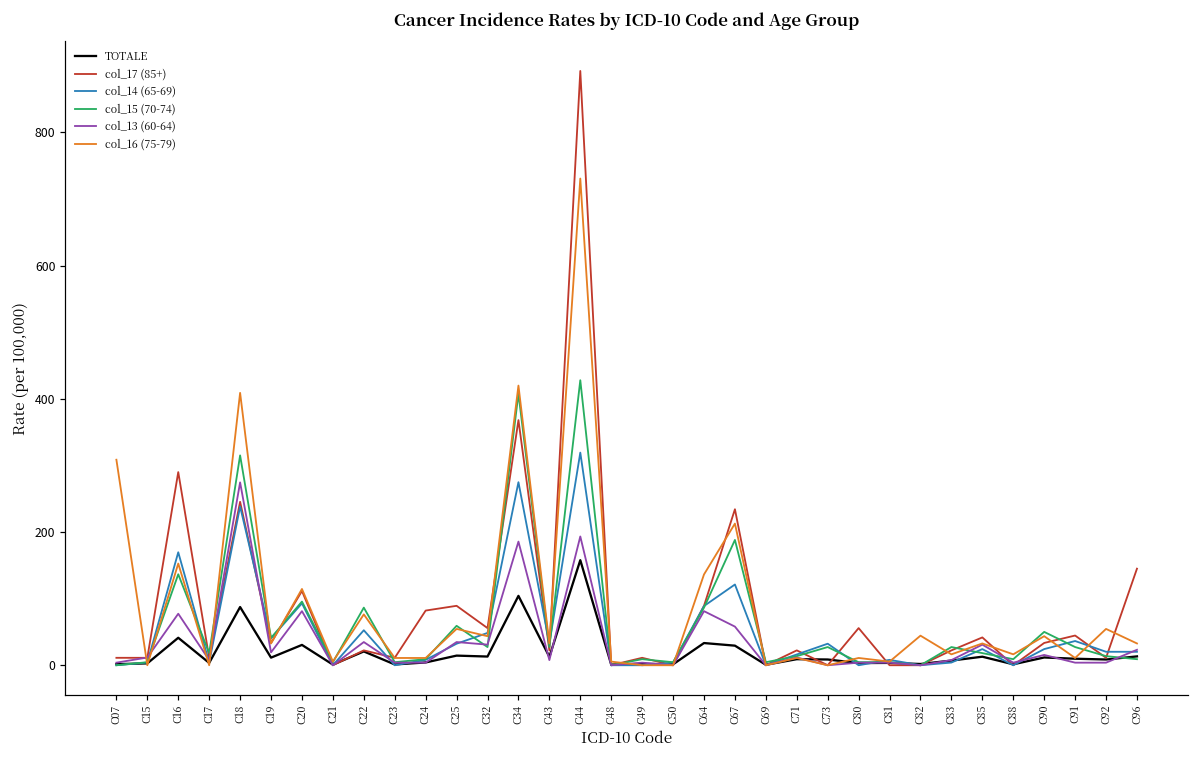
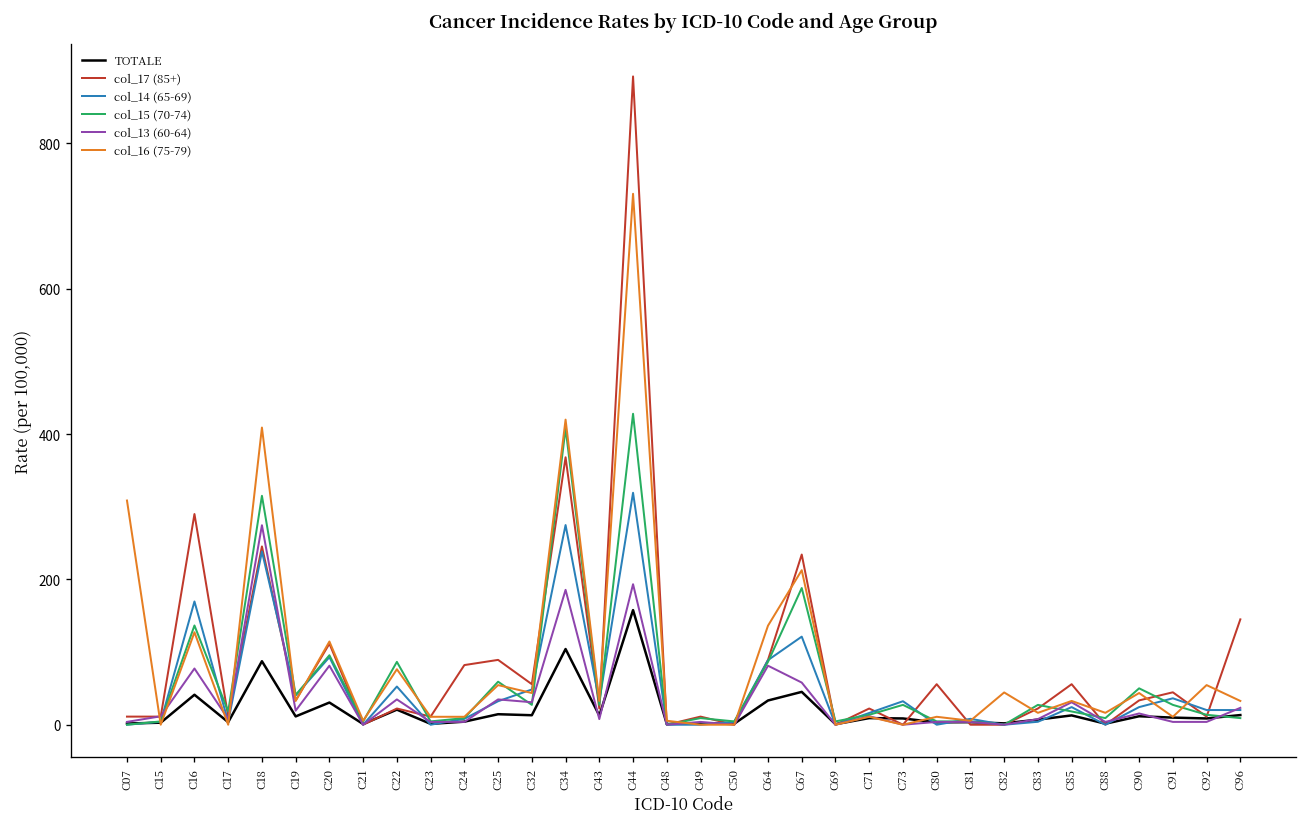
col_16 (75-79), C16: 150 -> 130
TOTALE, C67: 30 -> 50
col_17 (85+), C85: 40 -> 60
